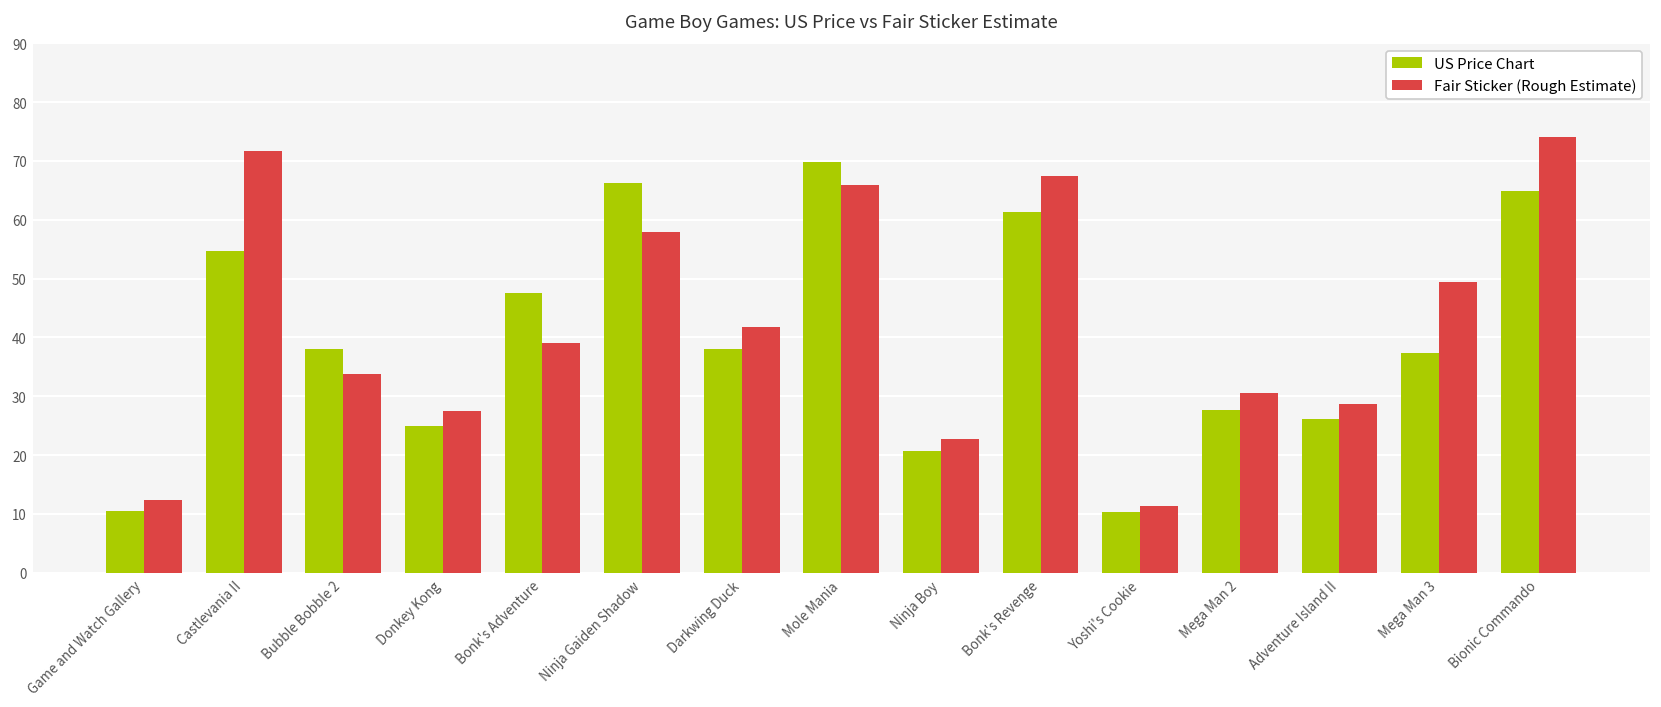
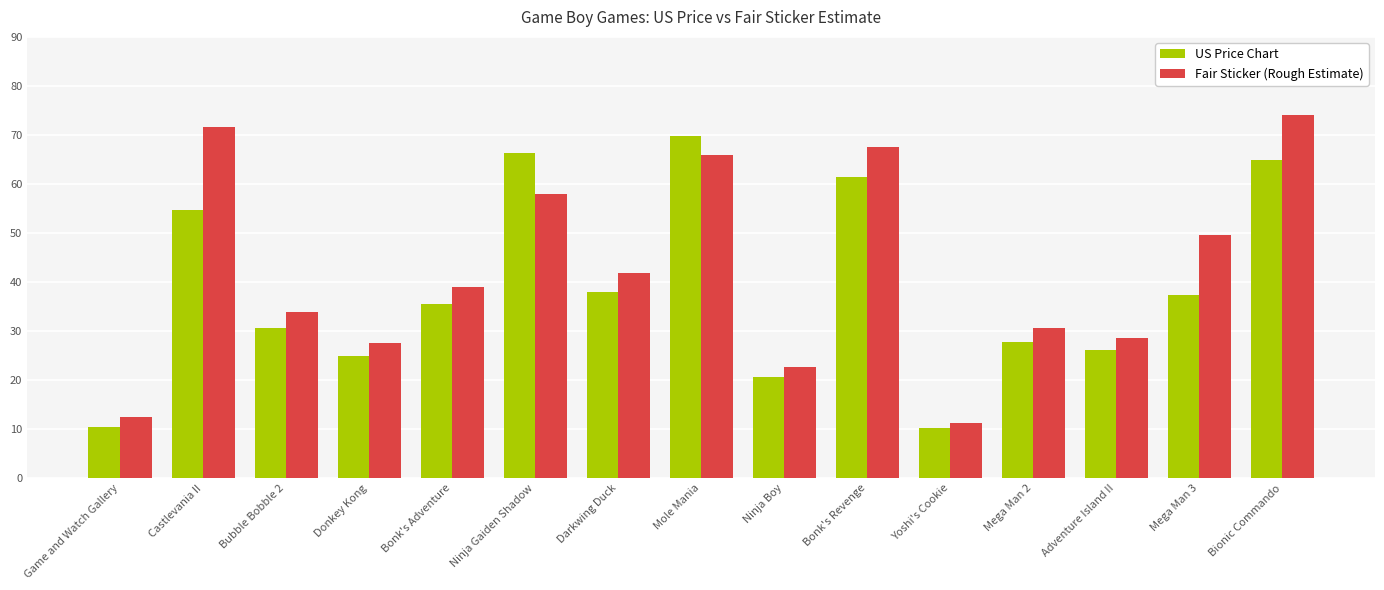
US Price Chart, Bubble Bobble 2: 38 -> 31
US Price Chart, Bonk's Adventure: 48 -> 36
